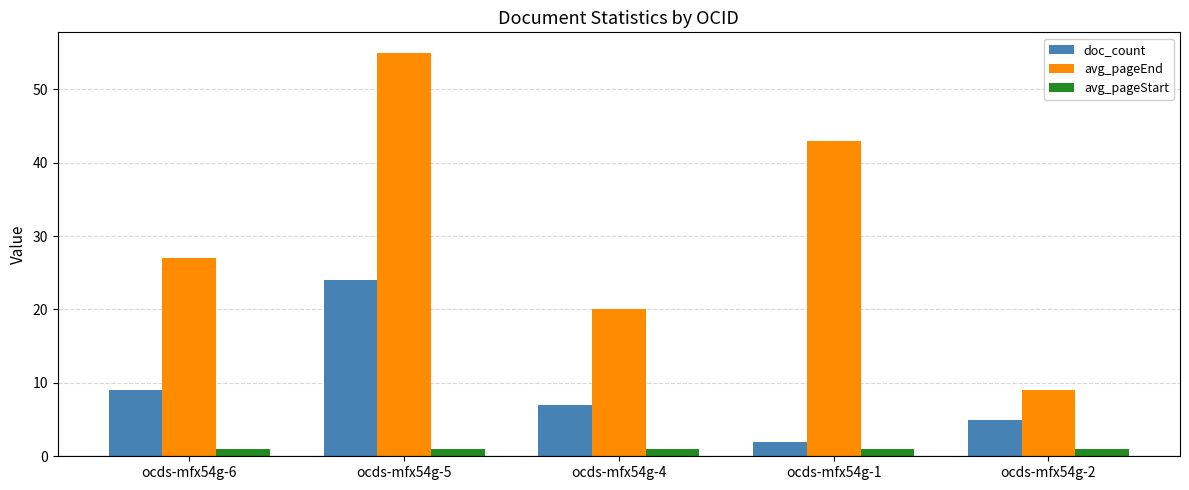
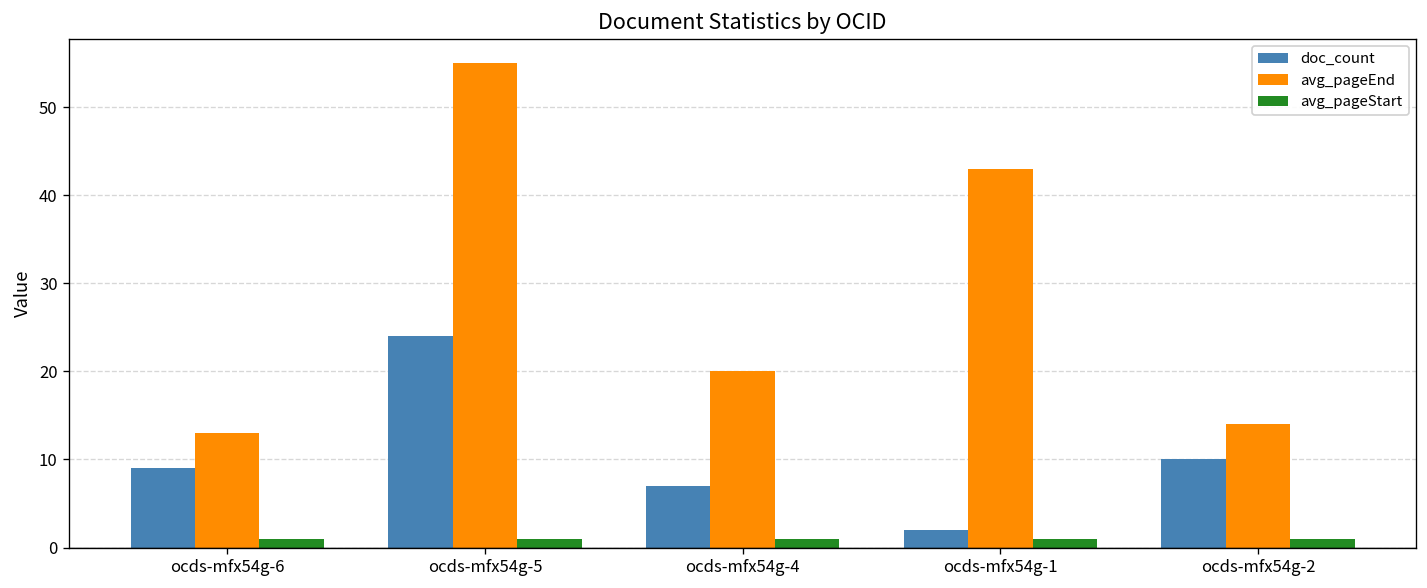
avg_pageEnd, ocds-mfx54g-6: 27 -> 13
doc_count, ocds-mfx54g-2: 5 -> 10
avg_pageEnd, ocds-mfx54g-2: 9 -> 14
